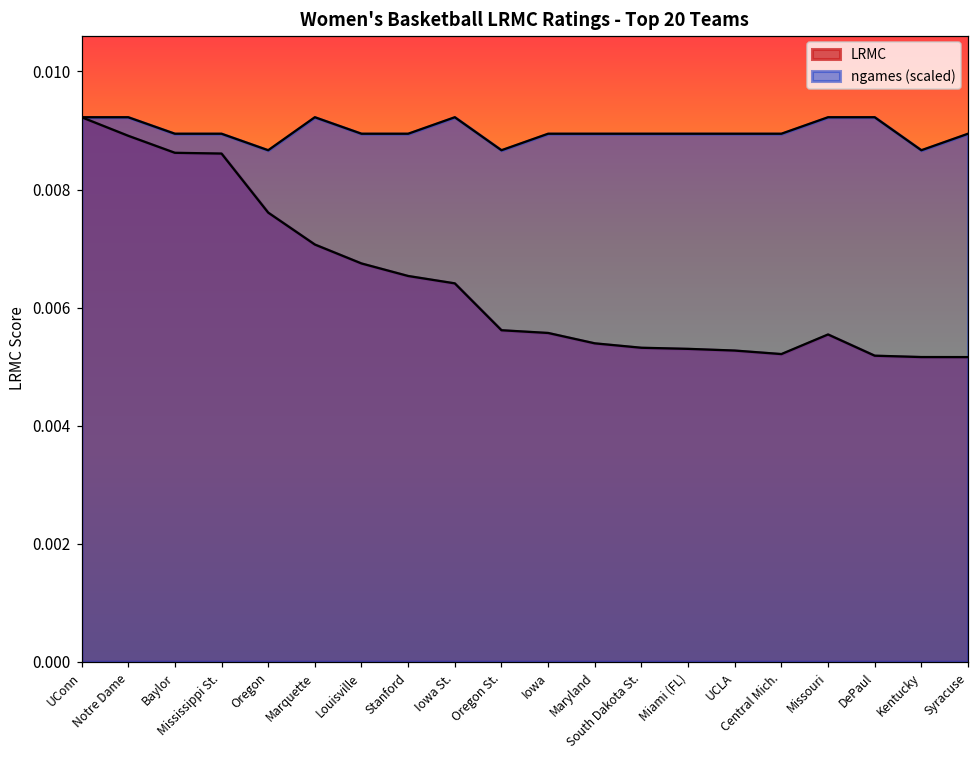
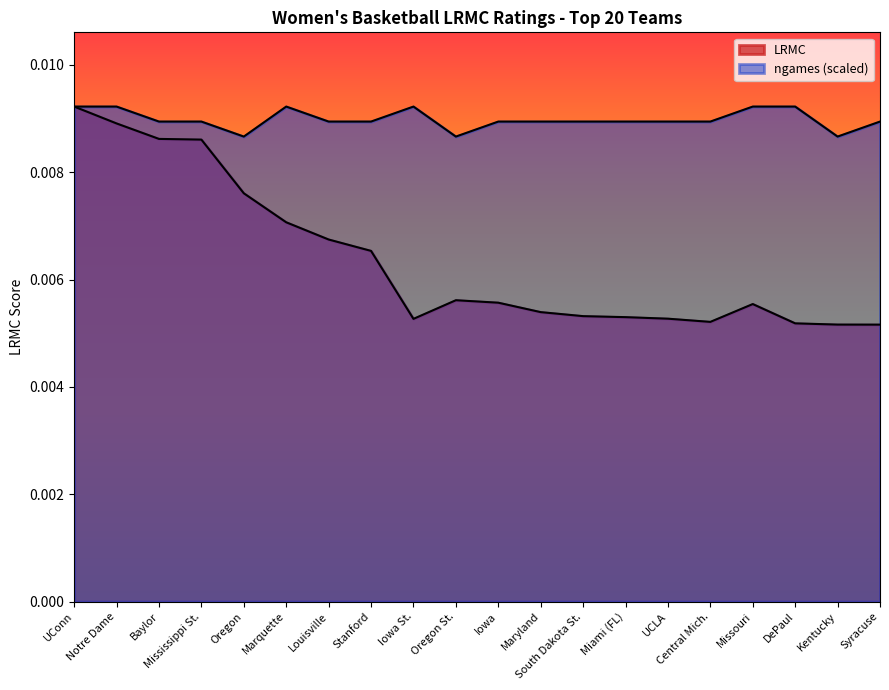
LRMC, Iowa St.: 0.0064 -> 0.0053
